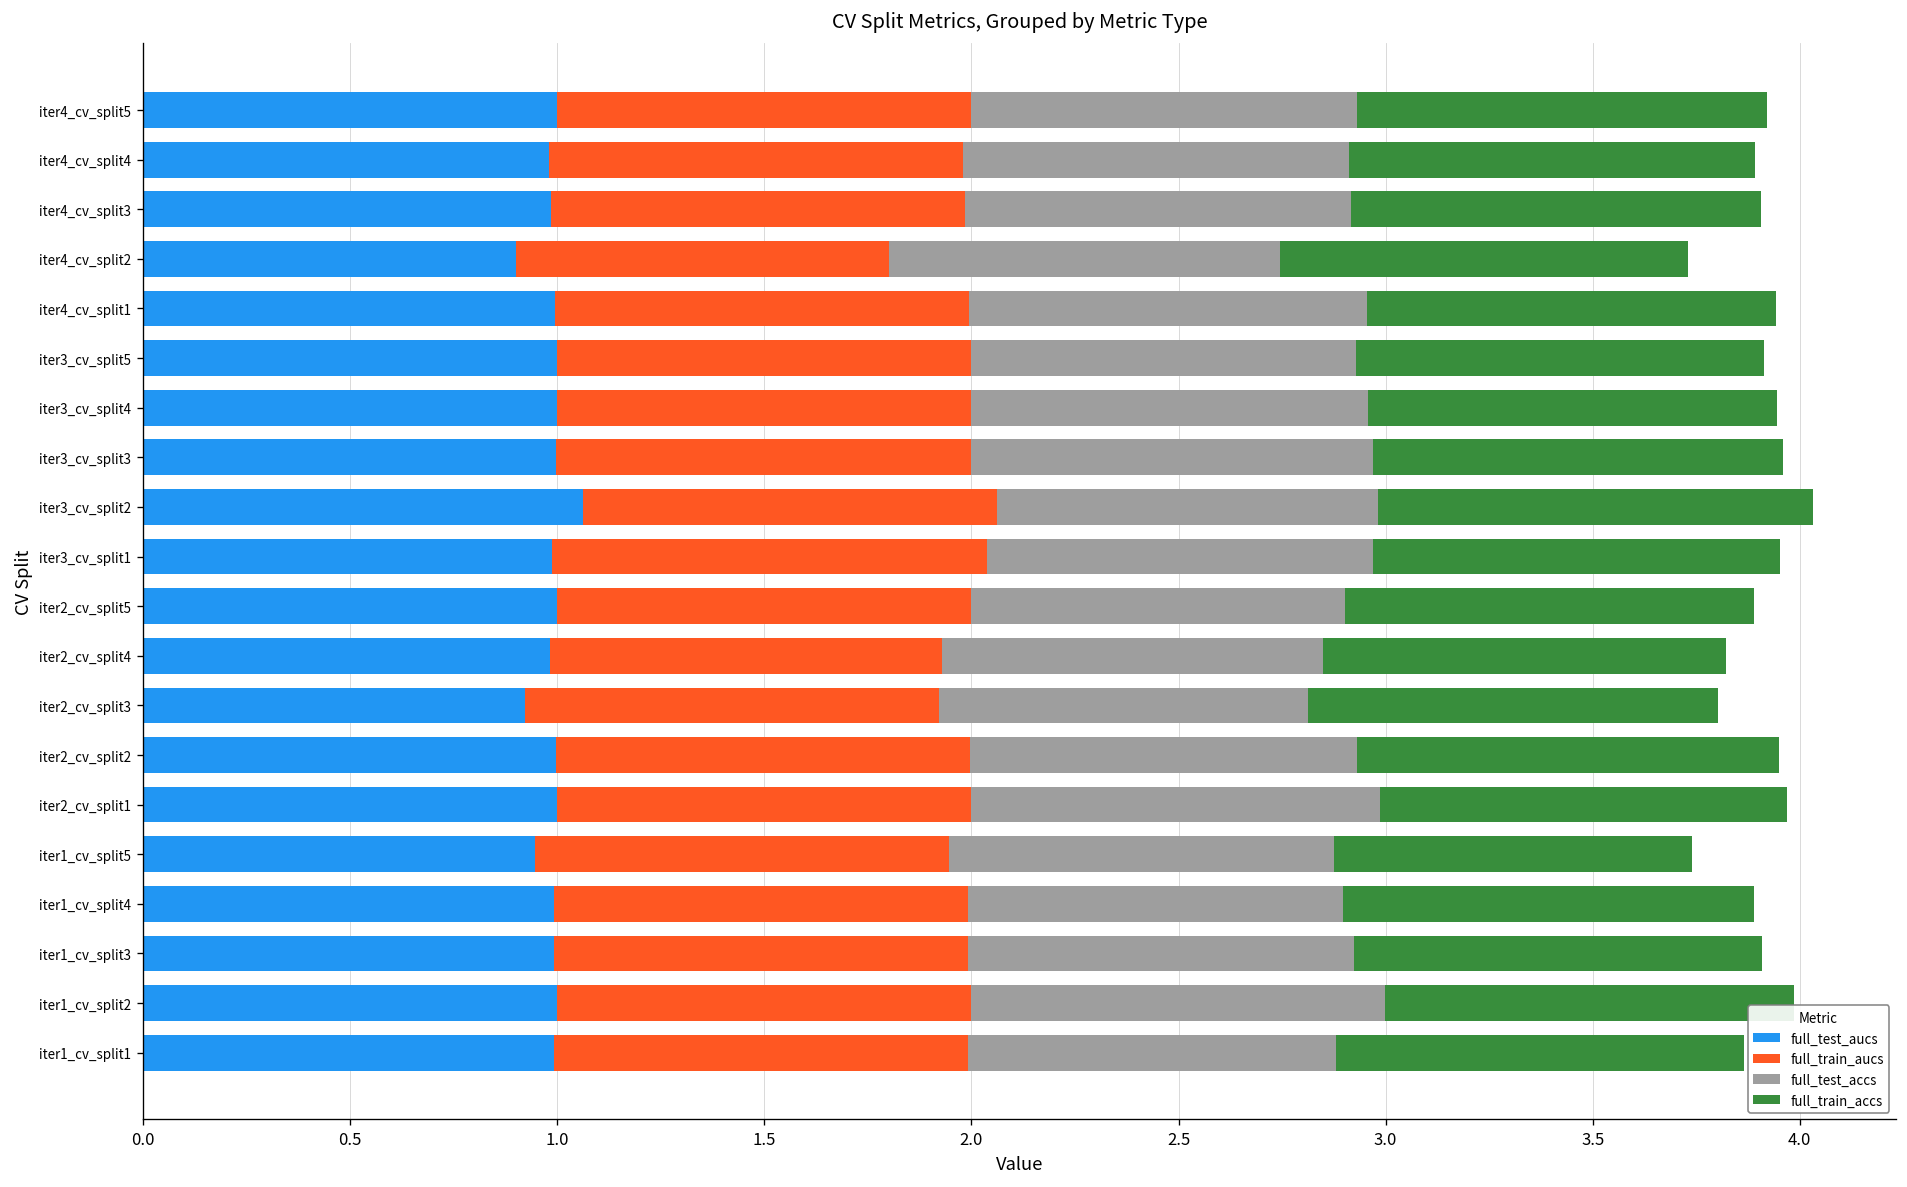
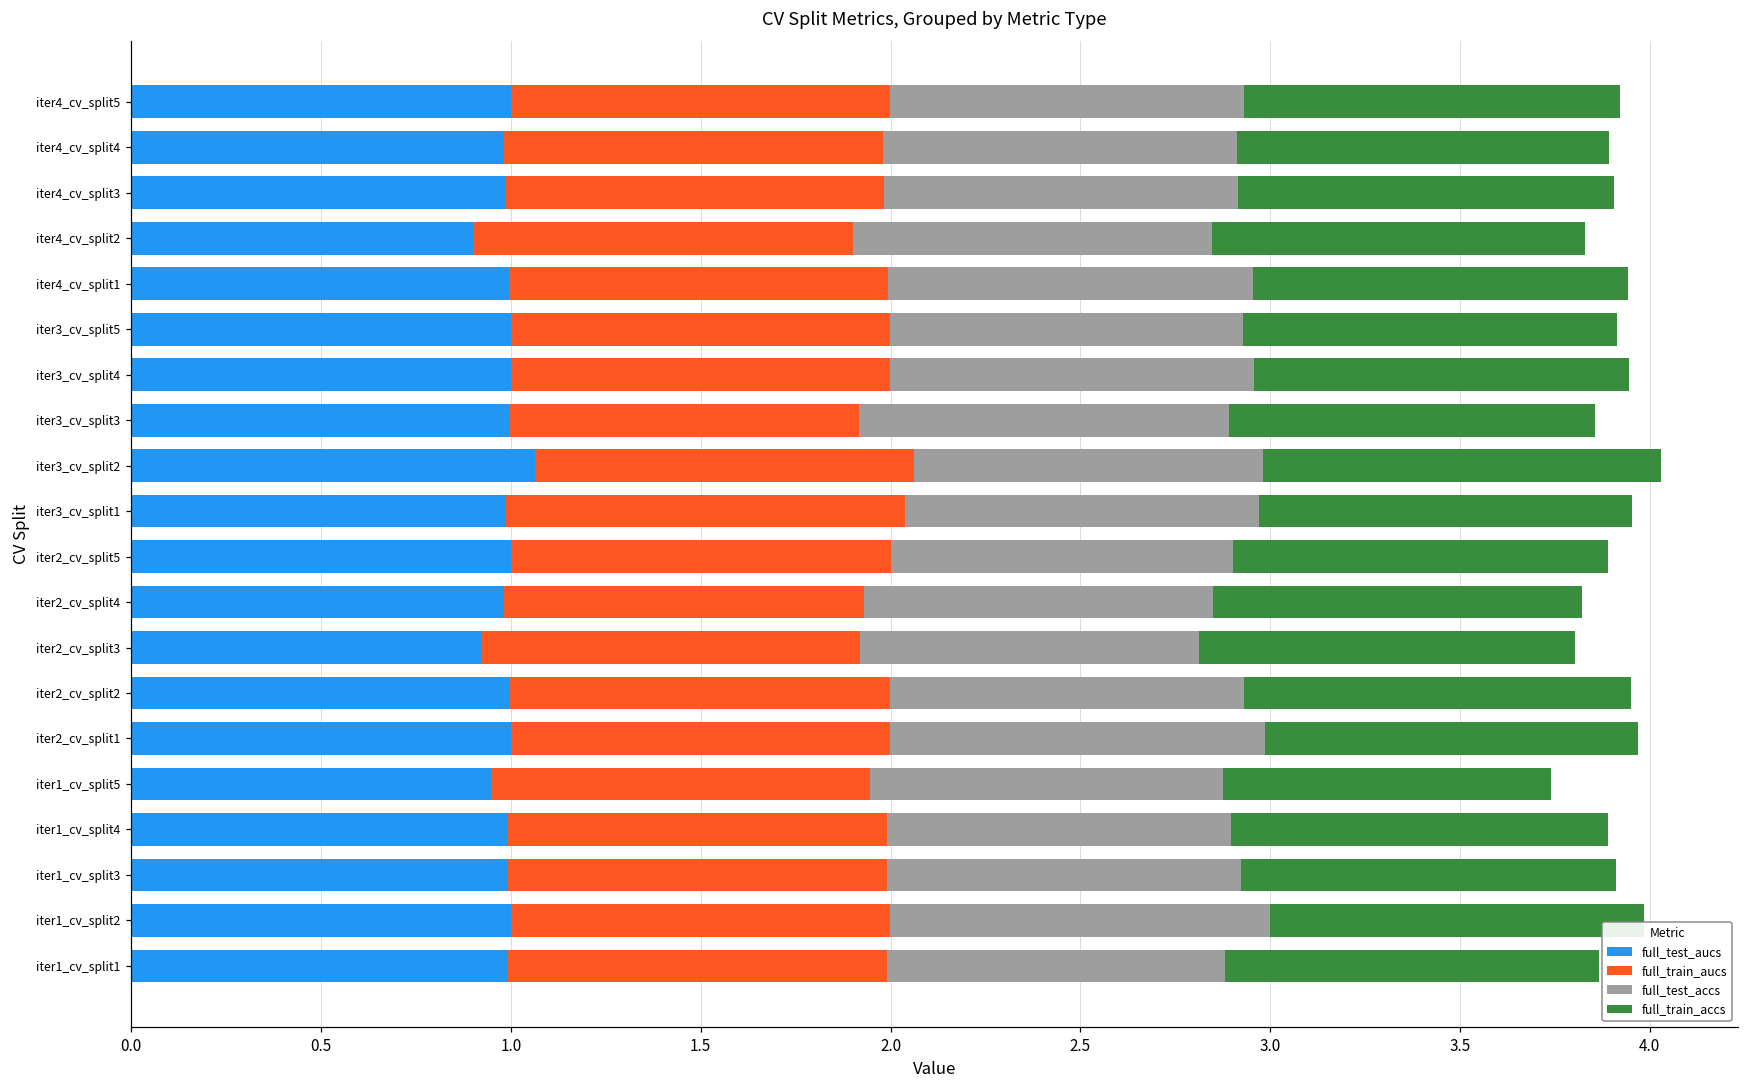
full_train_aucs, iter4_cv_split2: 0.9 -> 1.0
full_train_aucs, iter3_cv_split3: 1.00 -> 0.92
full_train_accs, iter3_cv_split3: 0.99 -> 0.96
